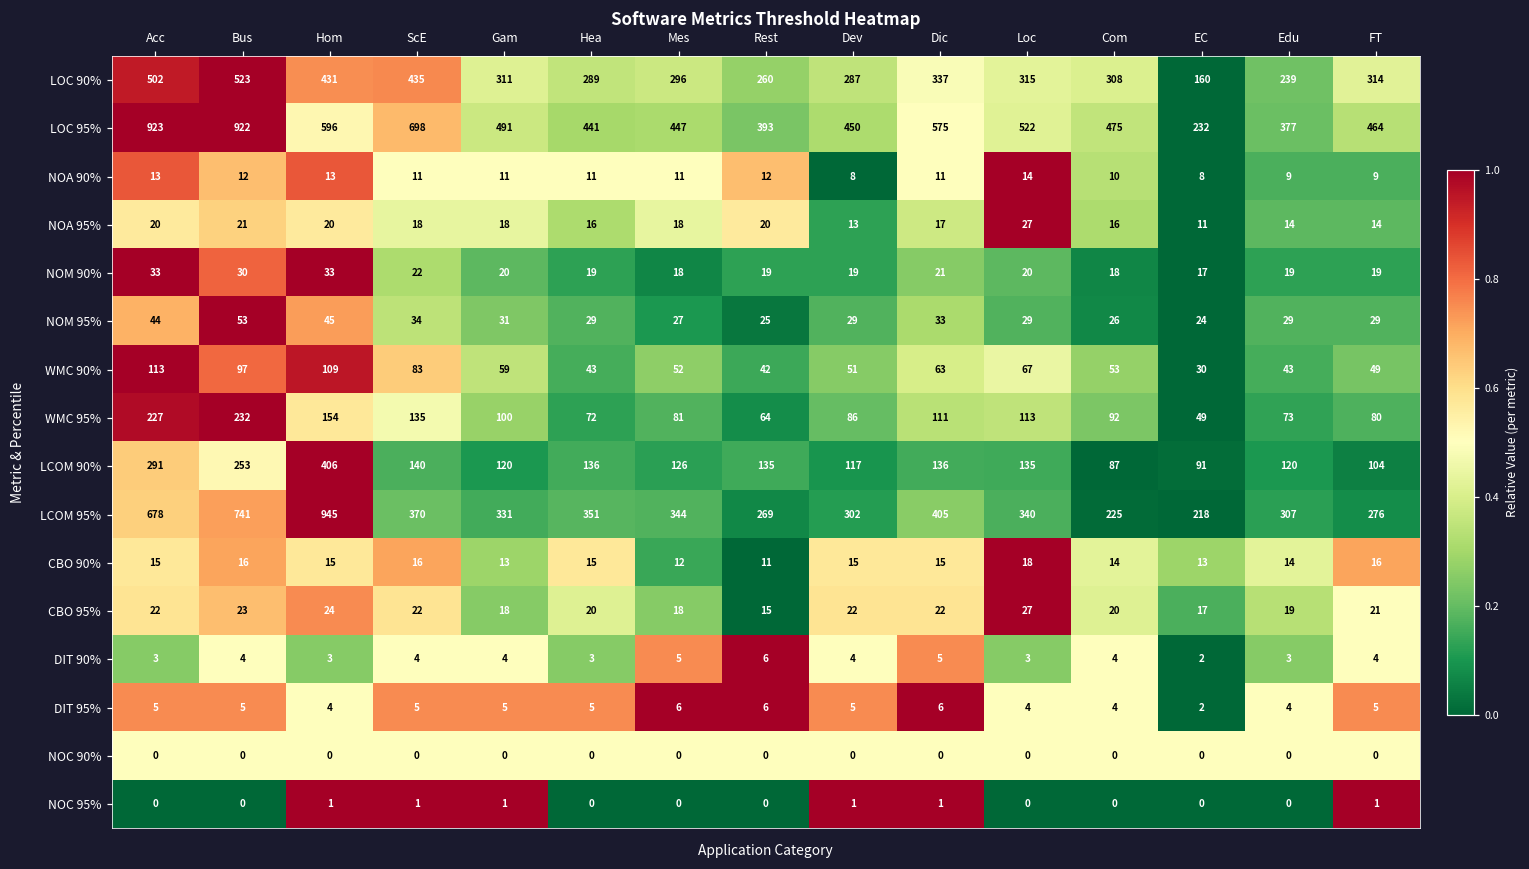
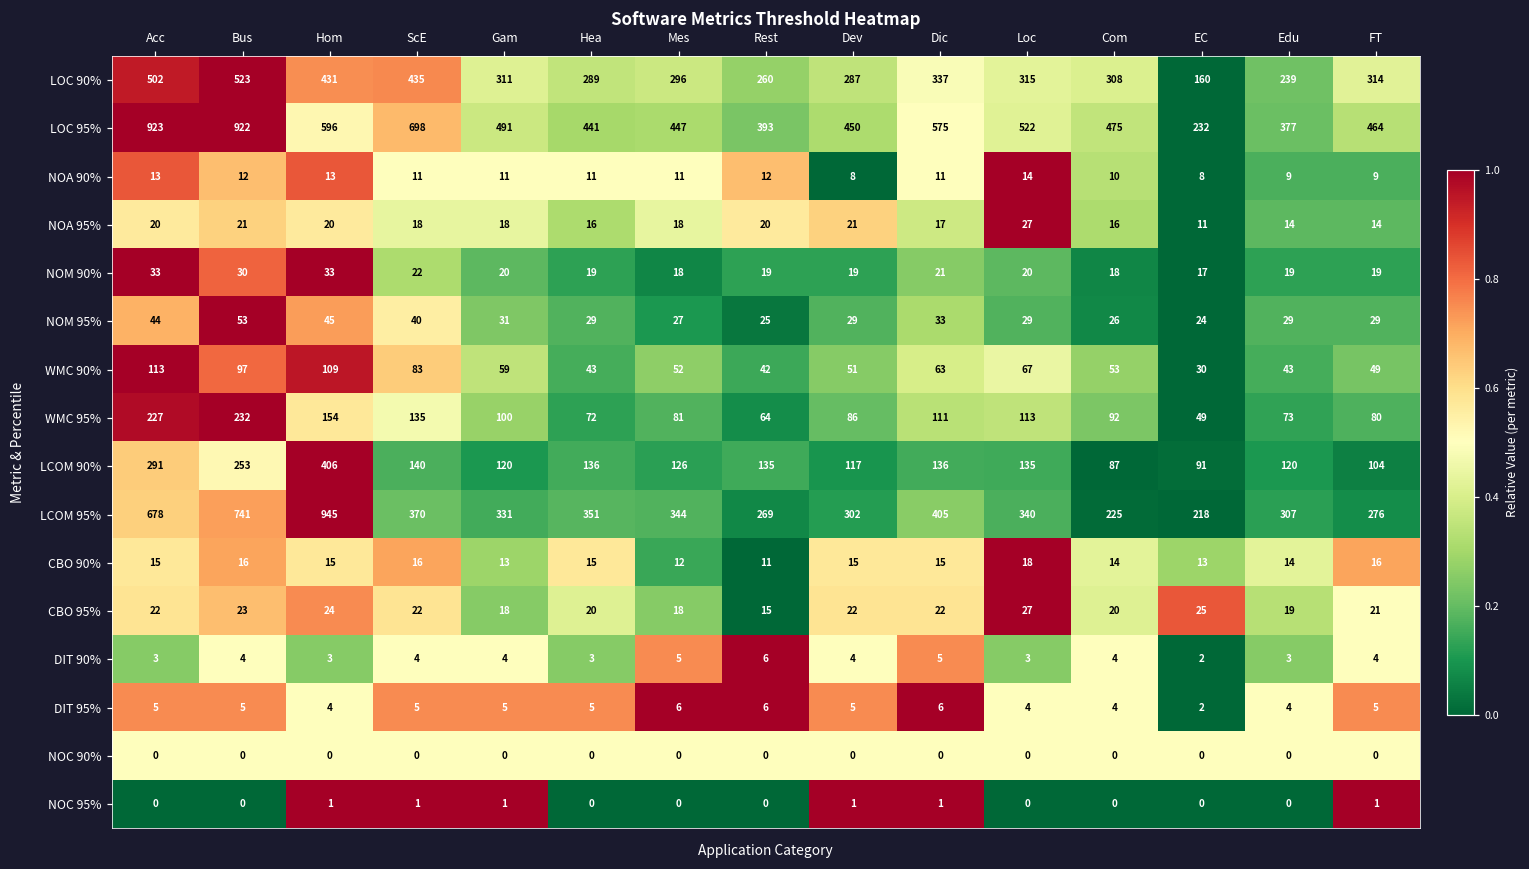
NOA 95%, Dev: 13 -> 21
NOM 95%, ScE: 34 -> 40
CBO 95%, EC: 17 -> 25
